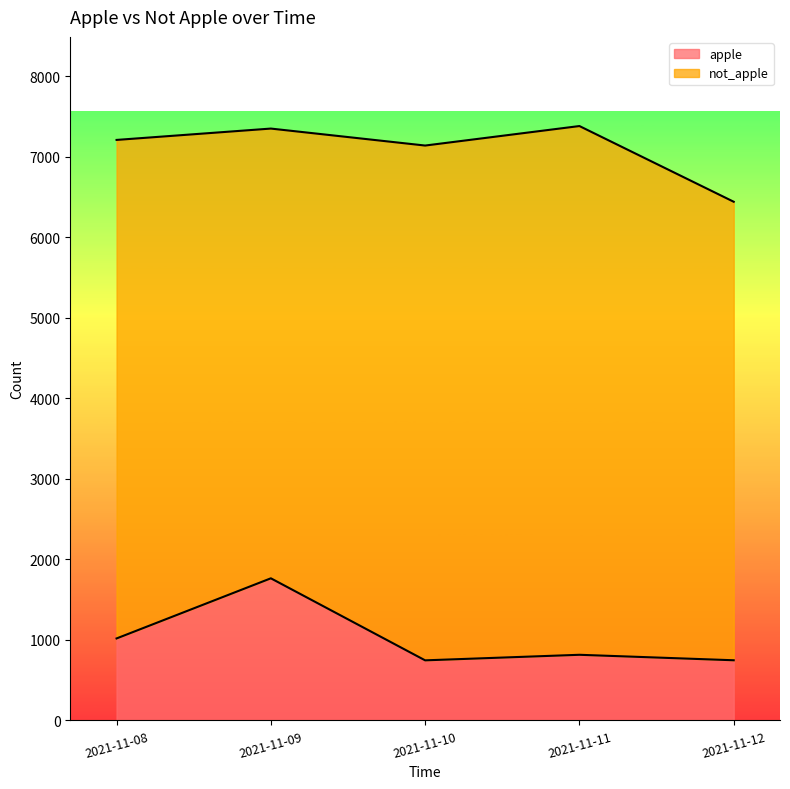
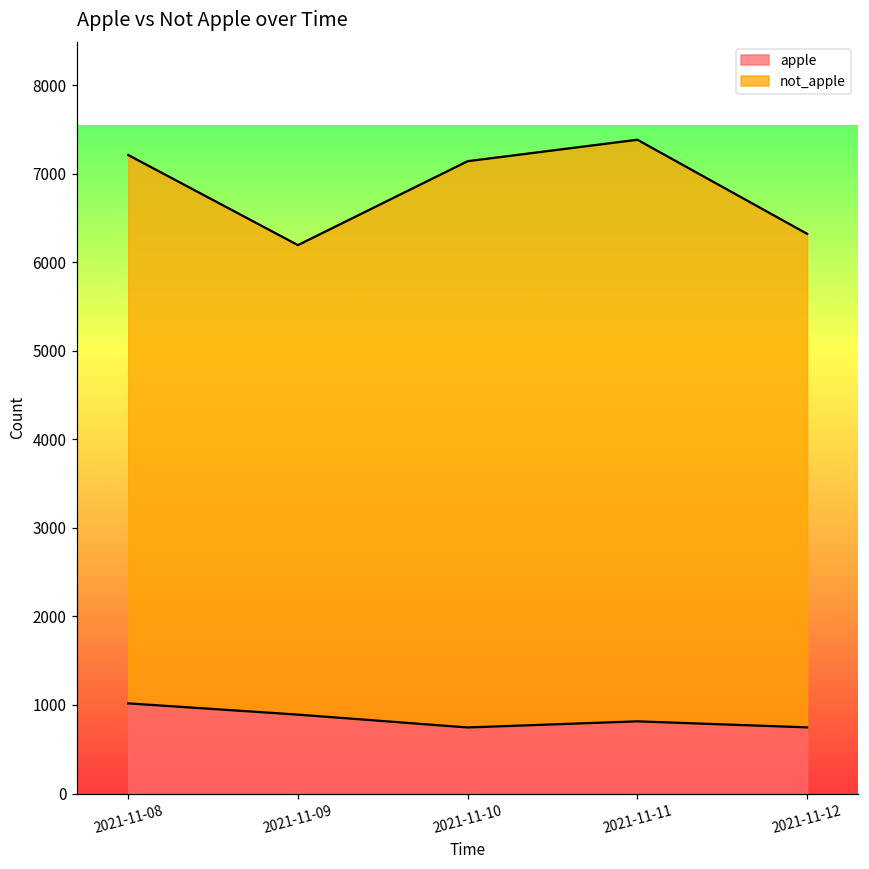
apple, 2021-11-09: 1800 -> 900
not_apple, 2021-11-09: 5600 -> 5300
not_apple, 2021-11-12: 5700 -> 5600
